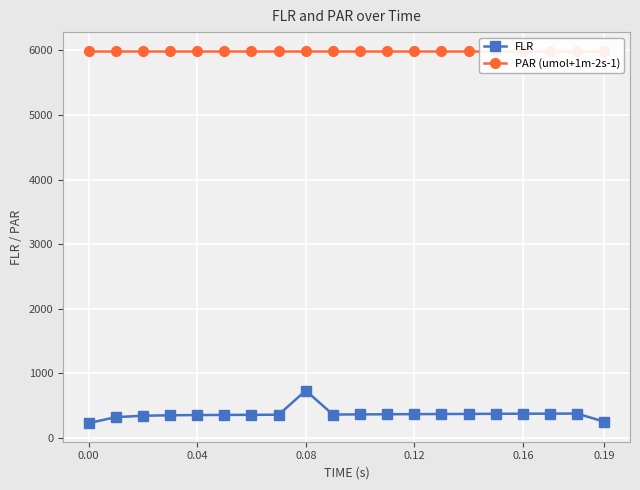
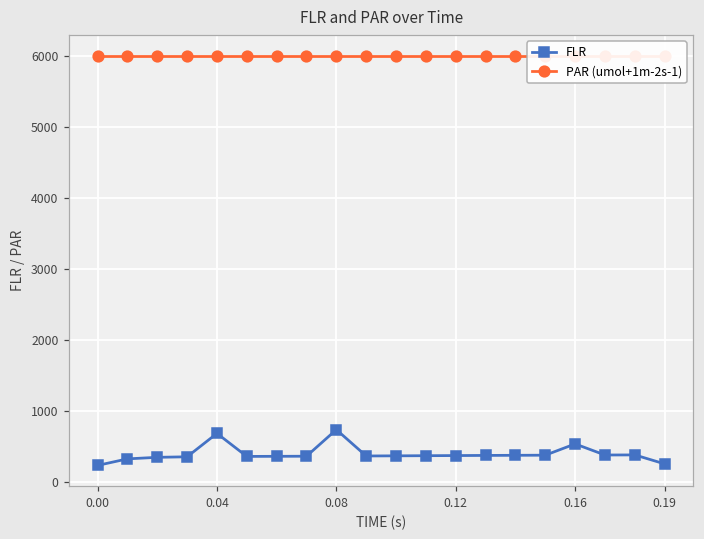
FLR, 0.04: 400 -> 700
FLR, 0.16: 400 -> 500
